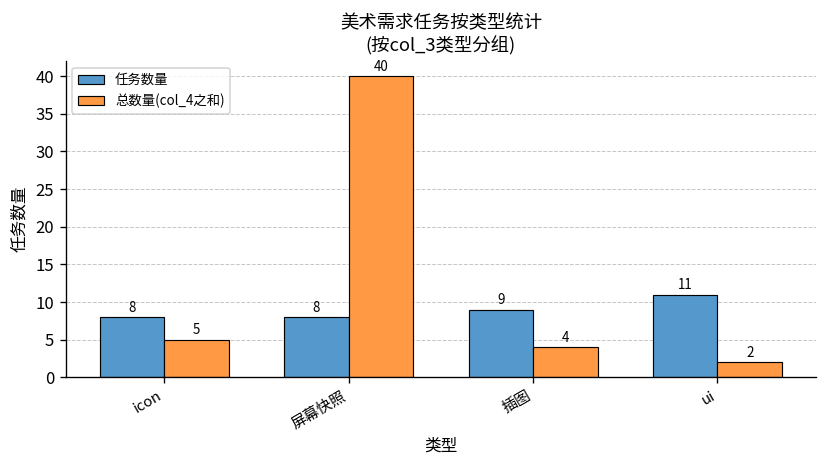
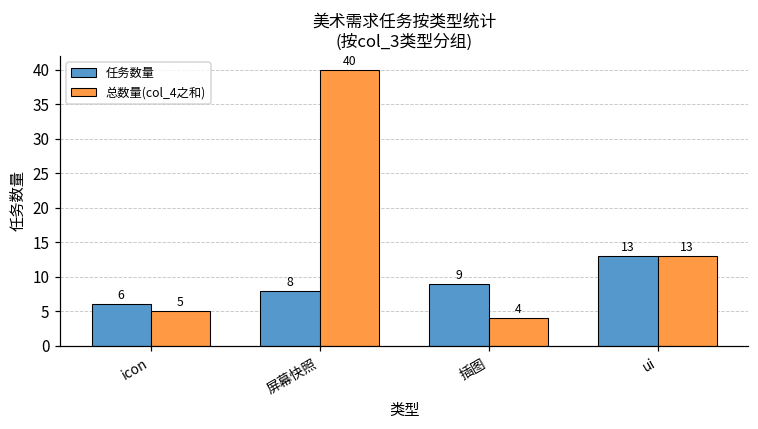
任务数量, icon: 8 -> 6
任务数量, ui: 11 -> 13
总数量(col_4之和), ui: 2 -> 13
